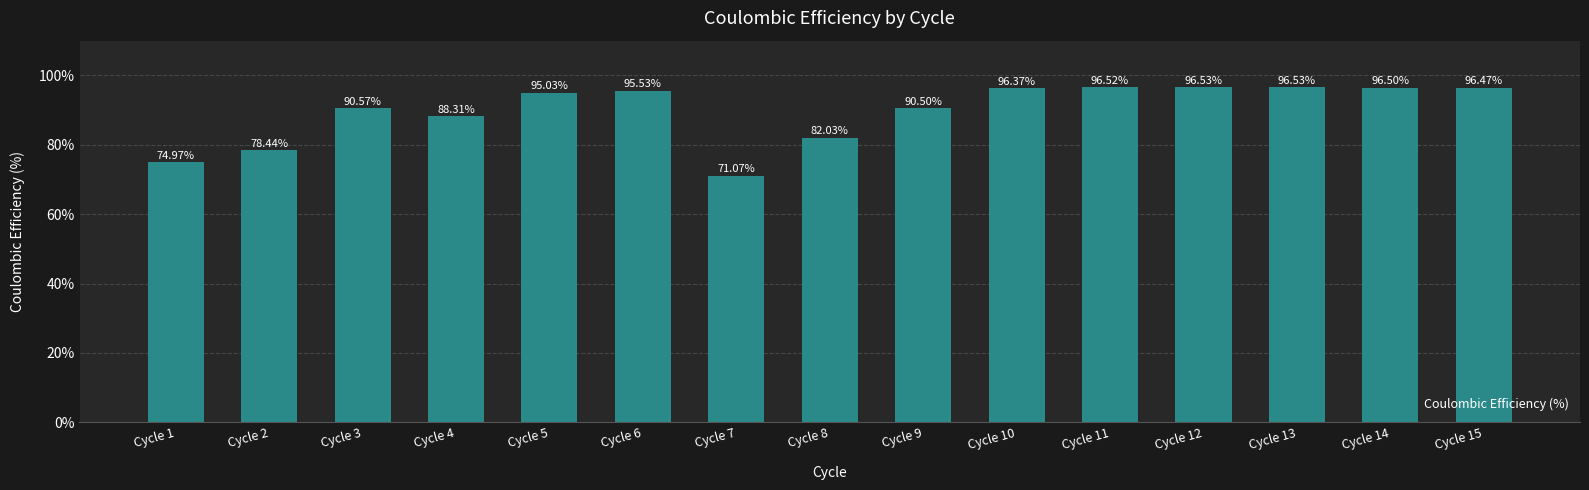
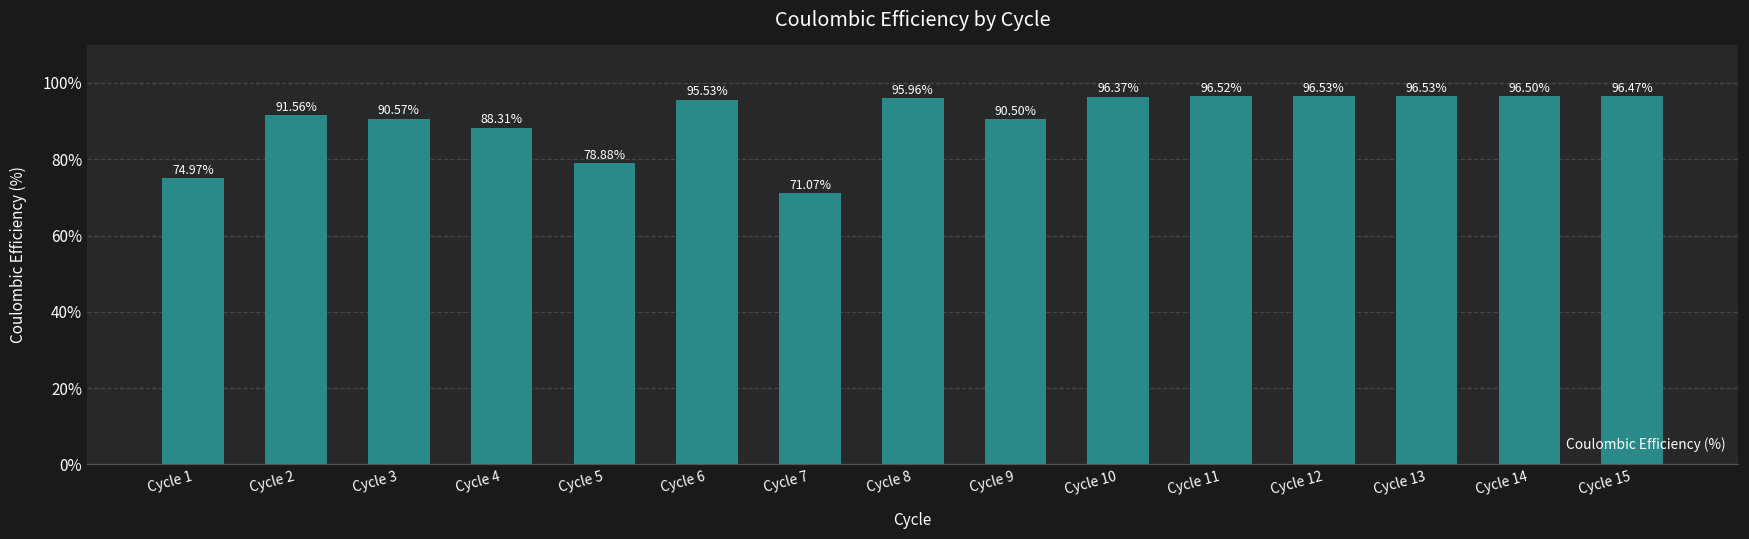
Cycle 2: 78.44% -> 91.56%
Cycle 5: 95.03% -> 78.88%
Cycle 8: 82.03% -> 95.96%
